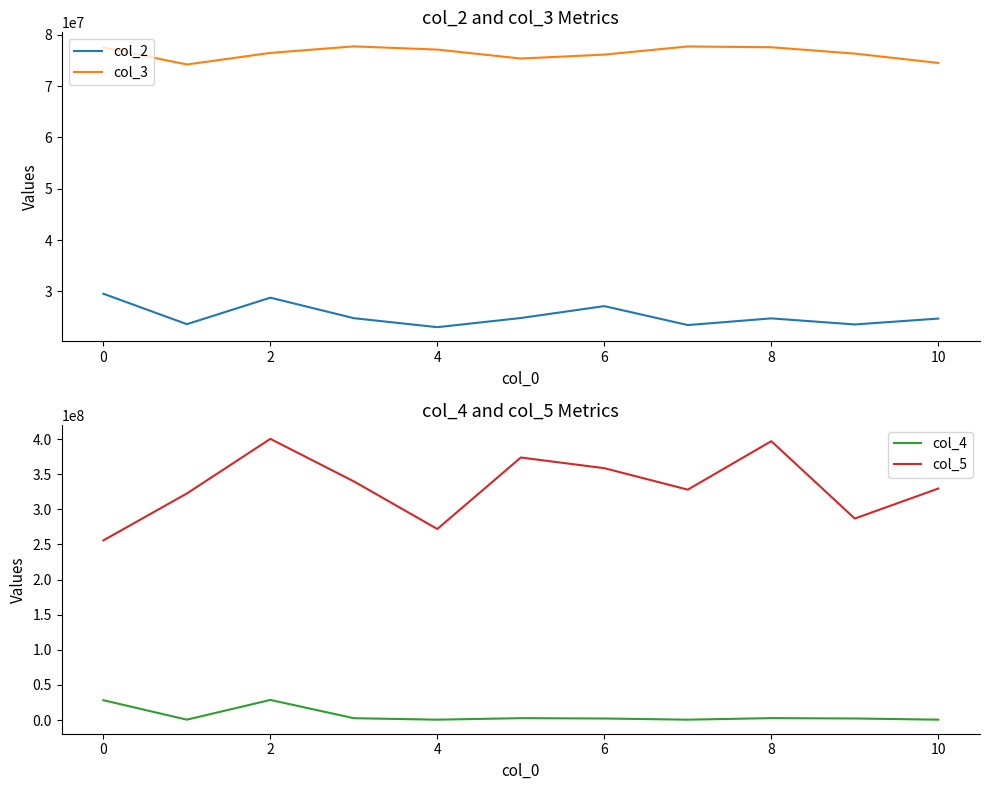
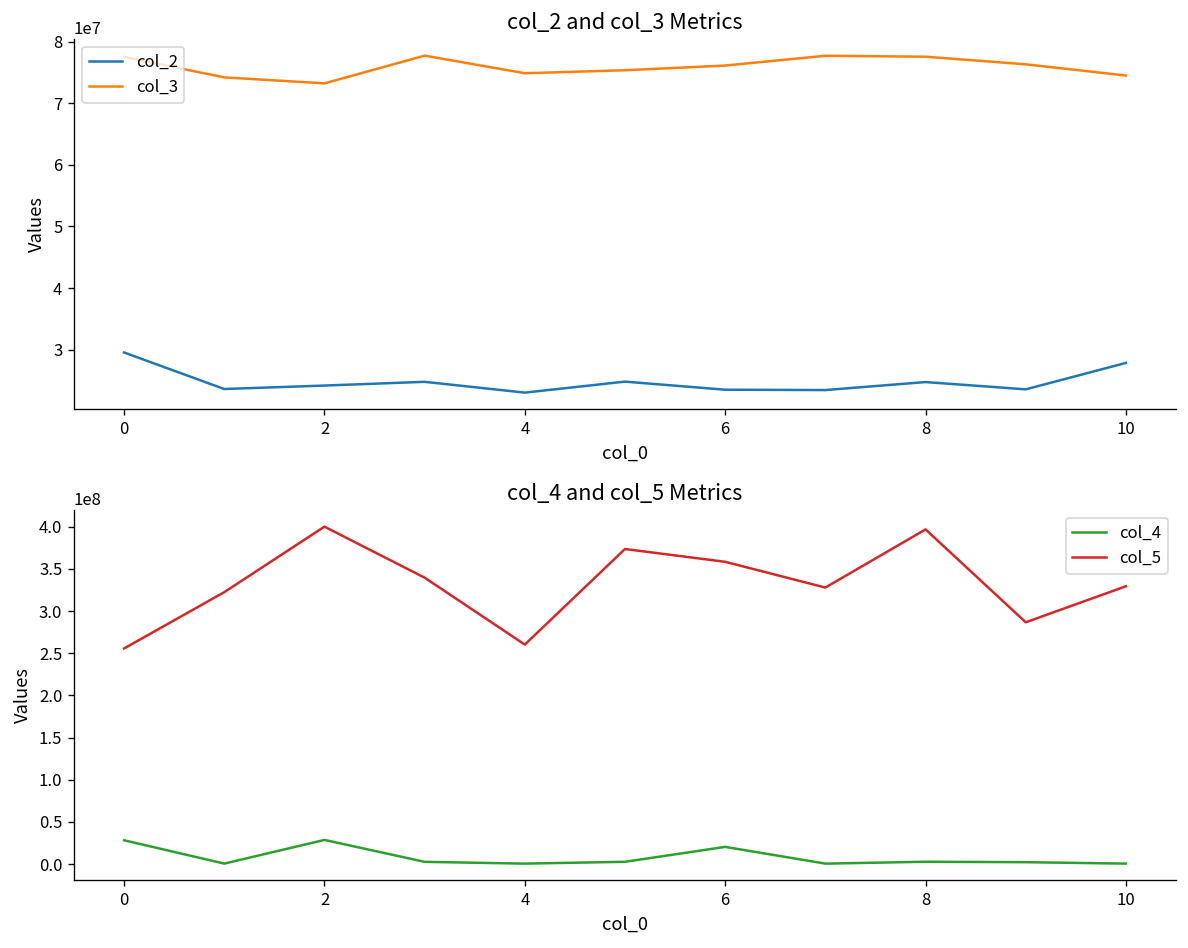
col_2 and col_3 Metrics, col_2, 2: 29000000 -> 24000000
col_2 and col_3 Metrics, col_3, 2: 76000000 -> 73000000
col_2 and col_3 Metrics, col_3, 4: 77000000 -> 75000000
col_2 and col_3 Metrics, col_2, 6: 27000000 -> 23000000
col_2 and col_3 Metrics, col_2, 10: 25000000 -> 28000000
col_4 and col_5 Metrics, col_5, 4: 270000000 -> 260000000
col_4 and col_5 Metrics, col_4, 6: 0 -> 20000000
